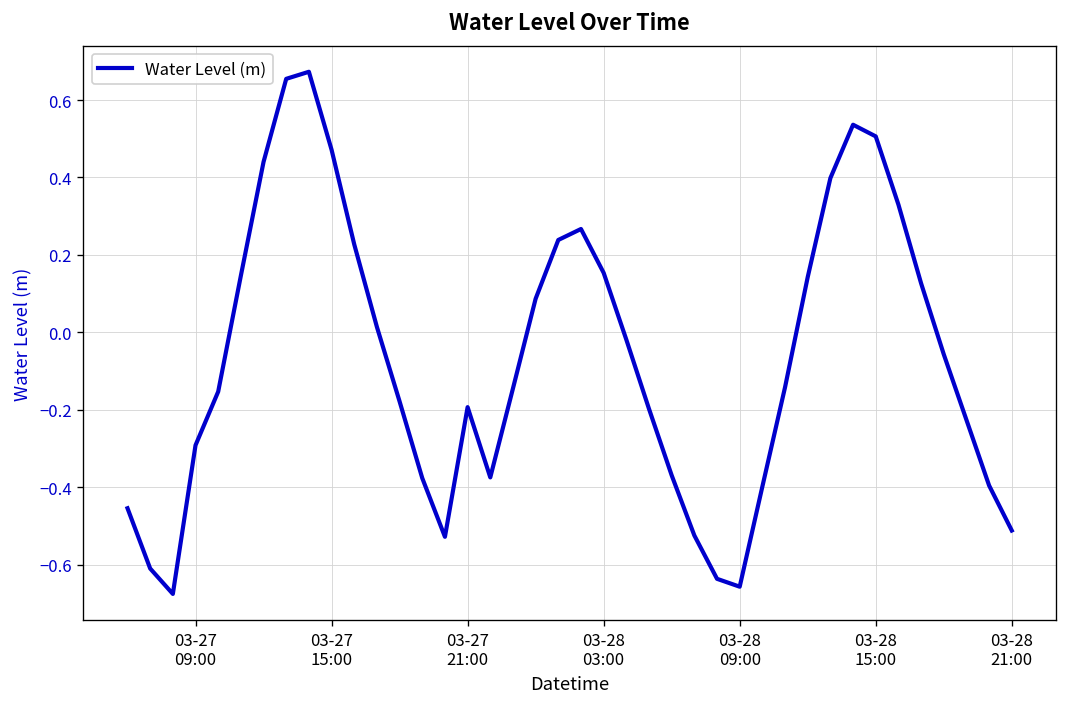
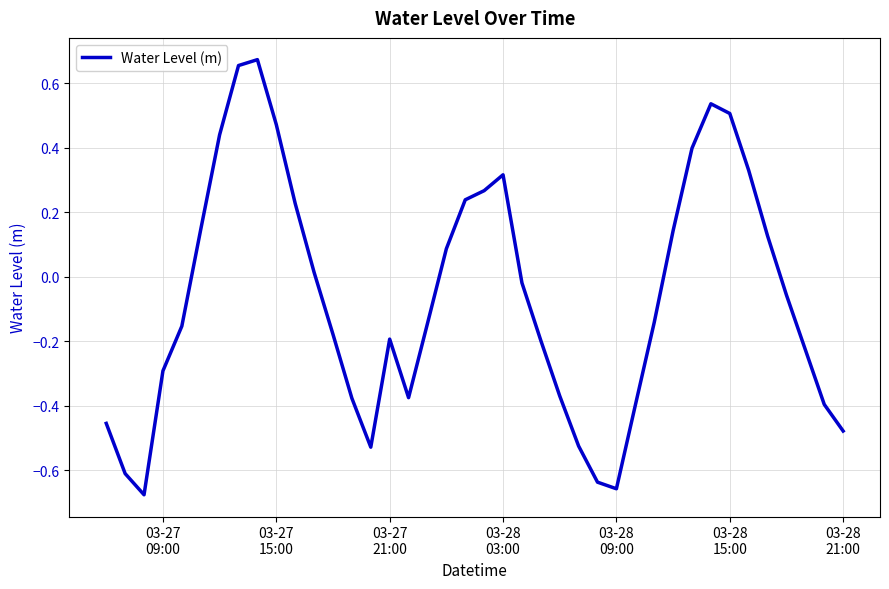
03-28 03:00: 0.15 -> 0.32
03-28 21:00: -0.51 -> -0.48
